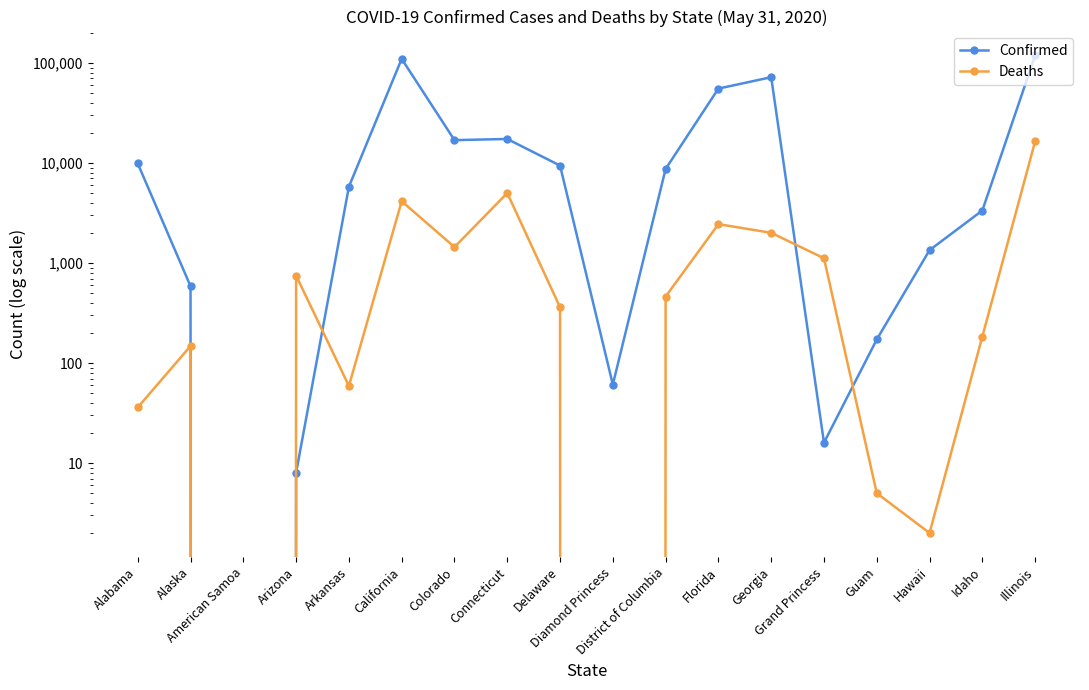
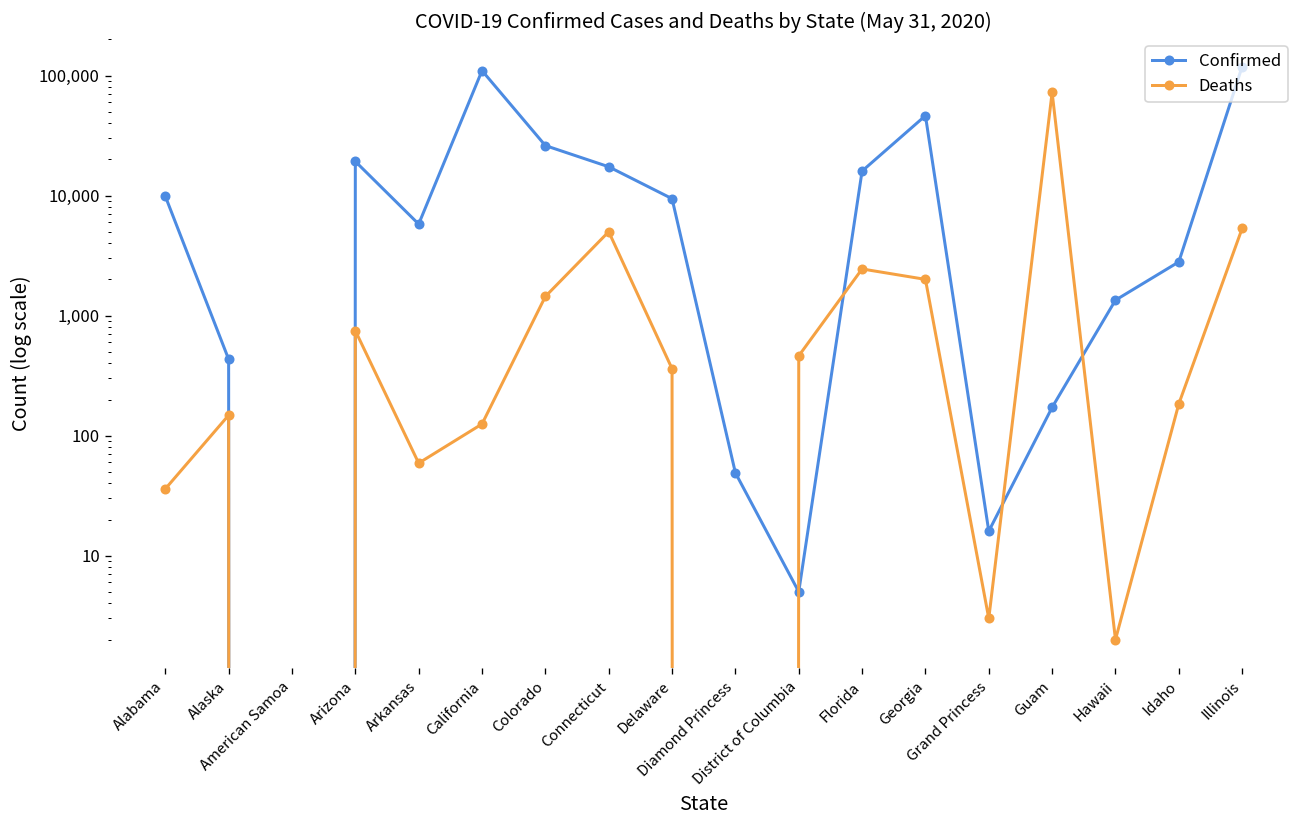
Confirmed, Alaska: 600 -> 430
Confirmed, Arizona: 8 -> 19,000
Deaths, California: 4,100 -> 130
Confirmed, Colorado: 17,000 -> 26,000
Confirmed, Diamond Princess: 60 -> 50
Confirmed, District of Columbia: 9,000 -> 5
Confirmed, Florida: 60,000 -> 16,000
Confirmed, Georgia: 70,000 -> 50,000
Deaths, Grand Princess: 1,100 -> 3
Deaths, Guam: 5 -> 70,000
Confirmed, Idaho: 3,300 -> 2,800
Deaths, Illinois: 16,000 -> 5,000
